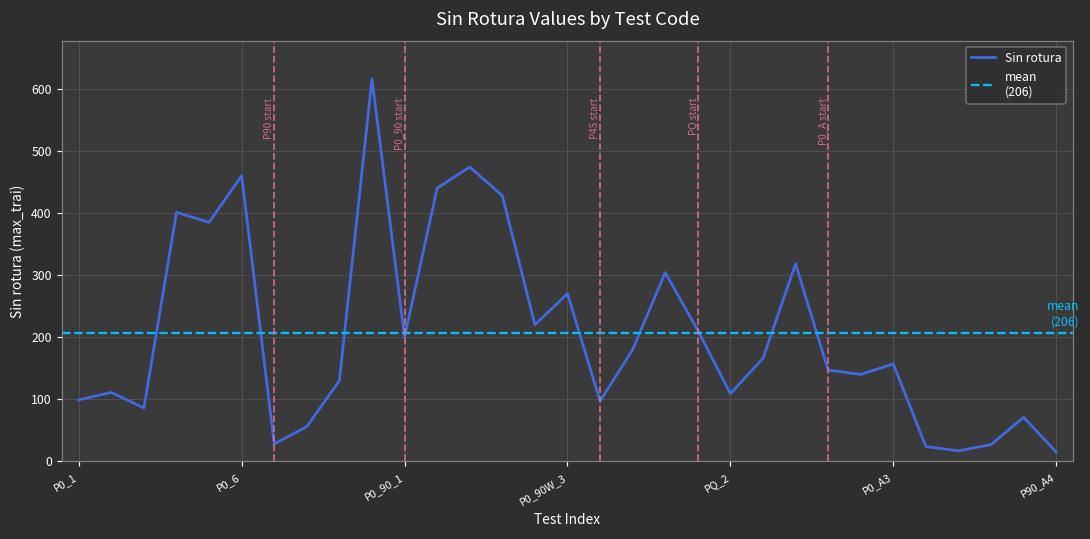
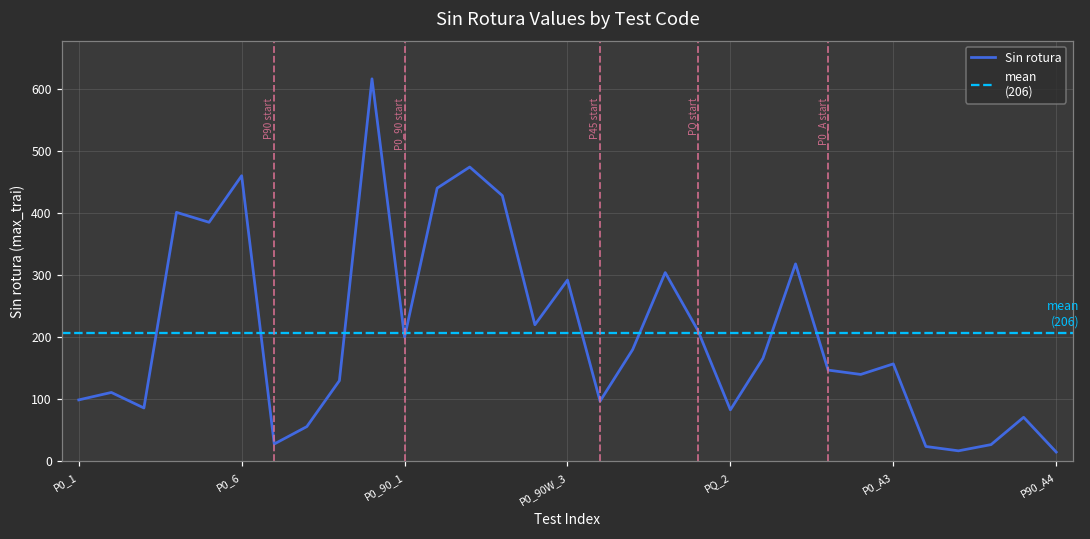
P0_90W_3: 270 -> 290
PQ_2: 110 -> 80
